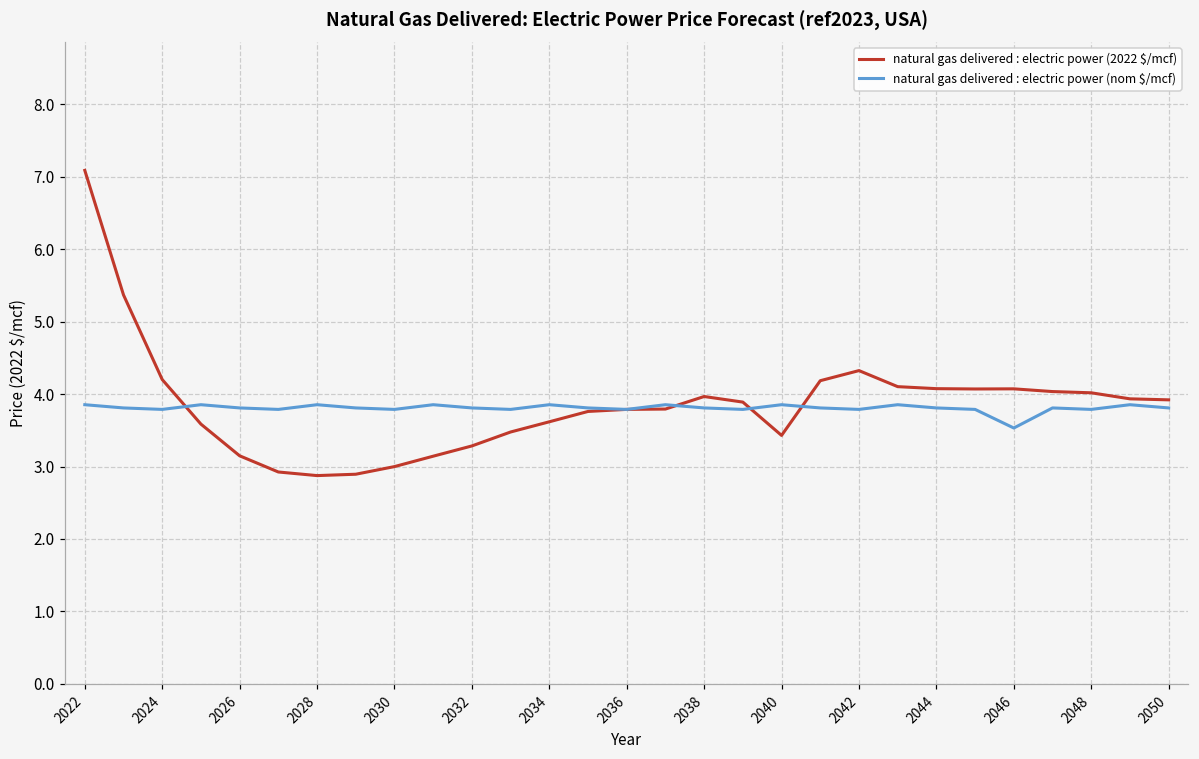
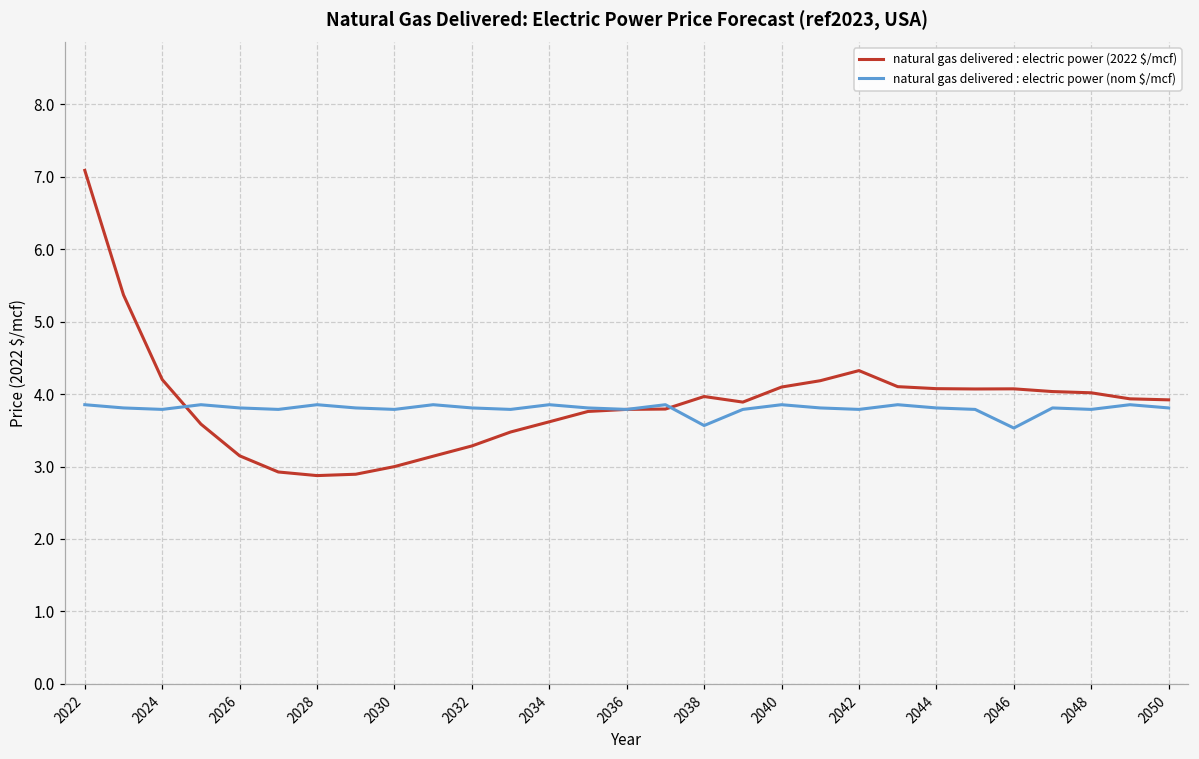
natural gas delivered : electric power (nom $/mcf), 2038: 3.8 -> 3.6
natural gas delivered : electric power (2022 $/mcf), 2040: 3.4 -> 4.1
